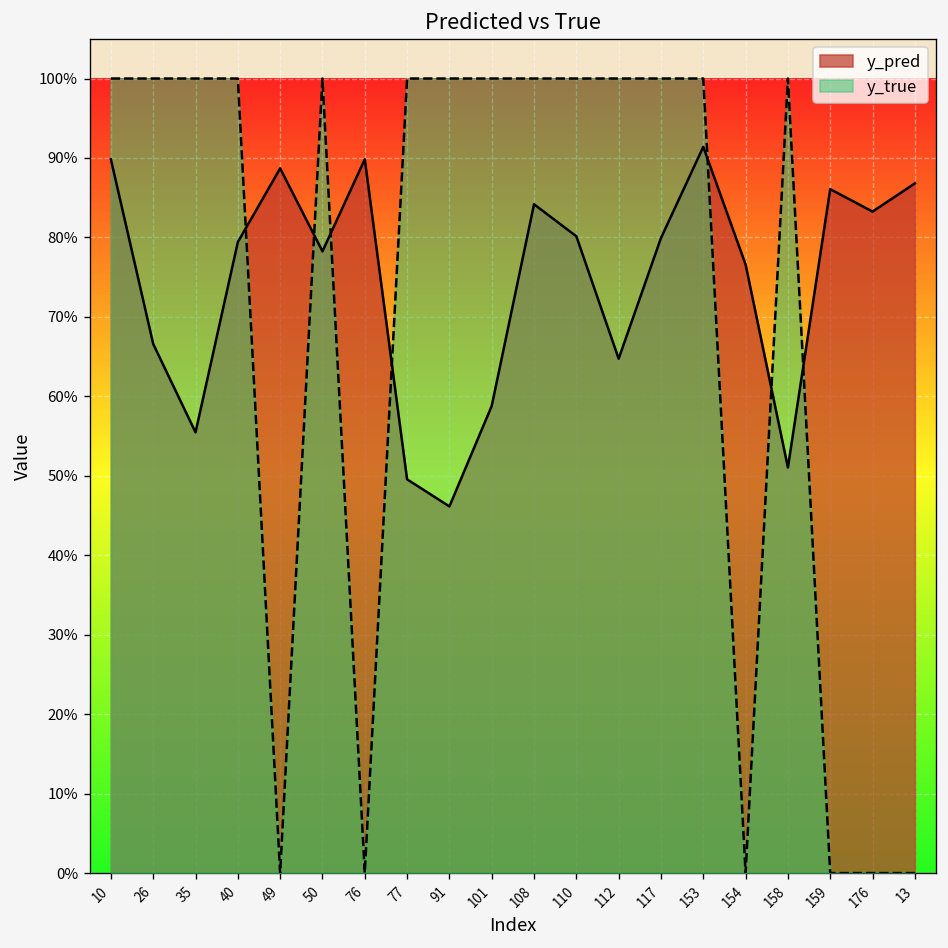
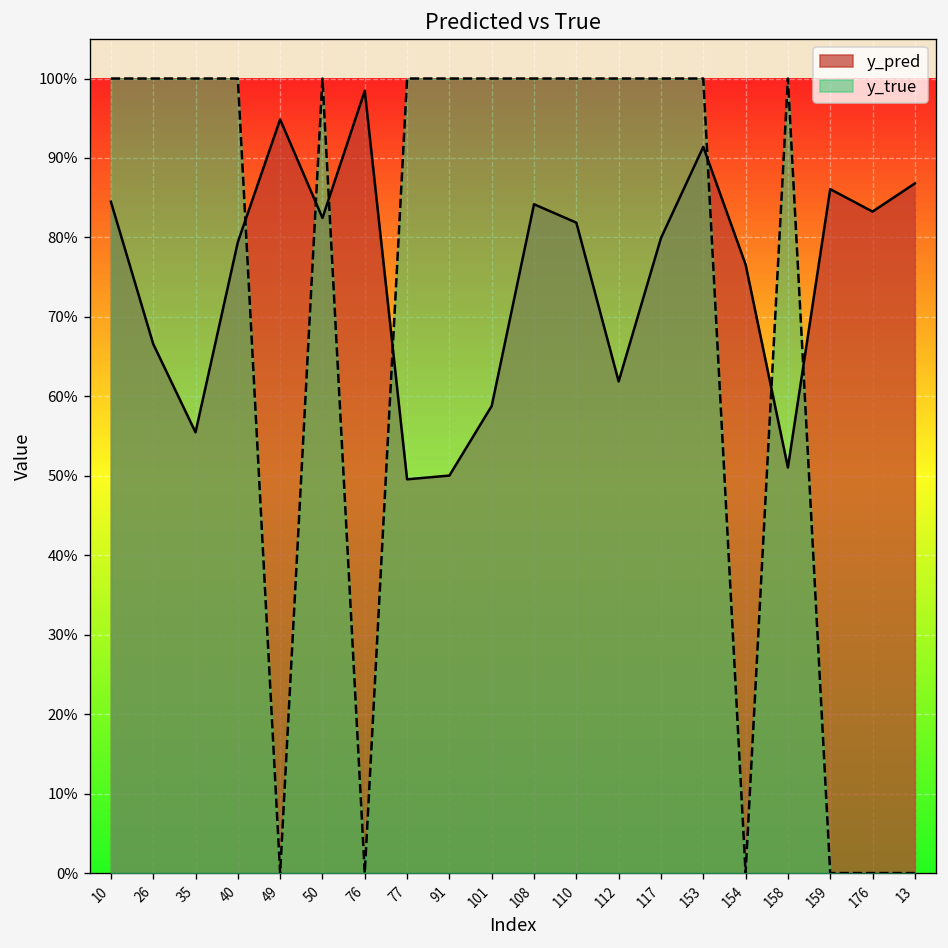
y_pred, 10: 90% -> 84%
y_pred, 49: 89% -> 95%
y_pred, 50: 78% -> 82%
y_pred, 76: 90% -> 98%
y_pred, 91: 46% -> 50%
y_pred, 110: 80% -> 82%
y_pred, 112: 65% -> 62%
